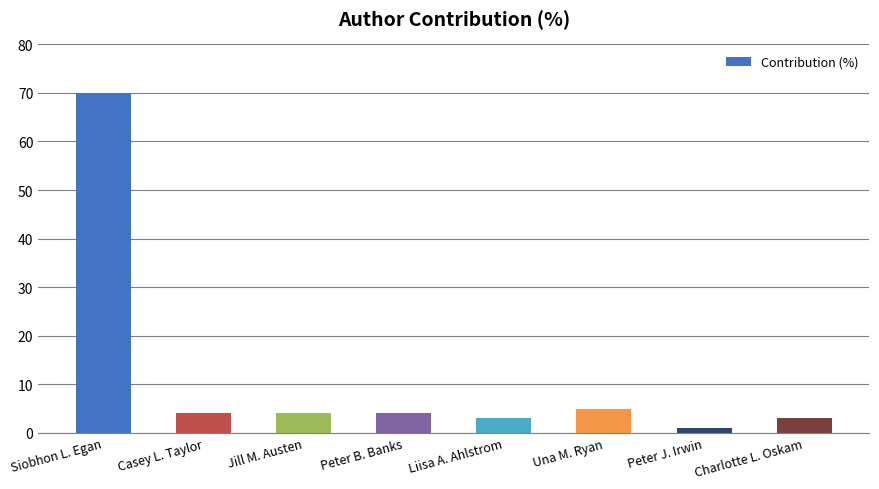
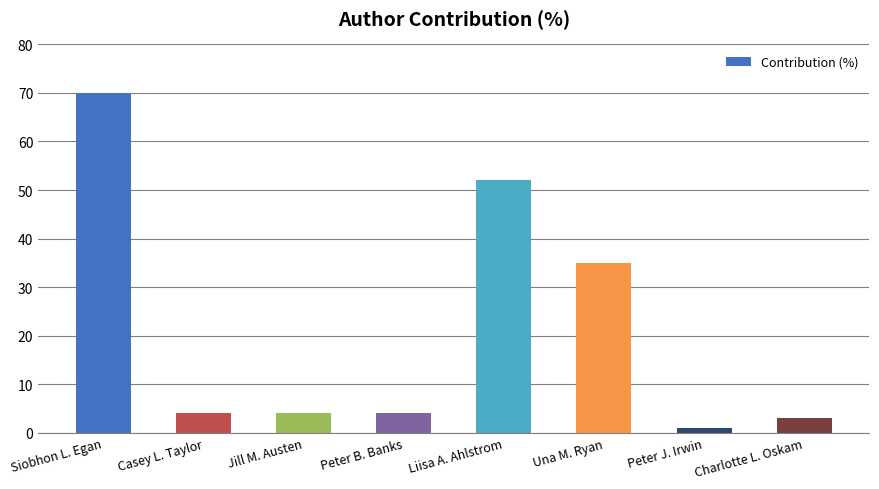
Liisa A. Ahlstrom: 3 -> 52
Una M. Ryan: 5 -> 35
